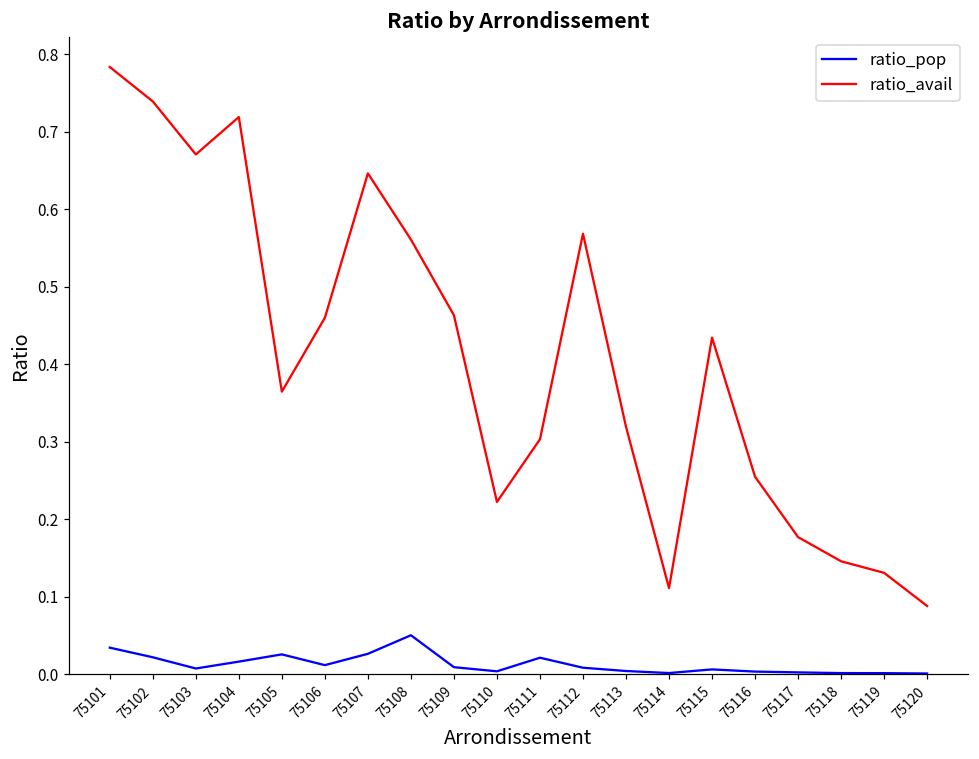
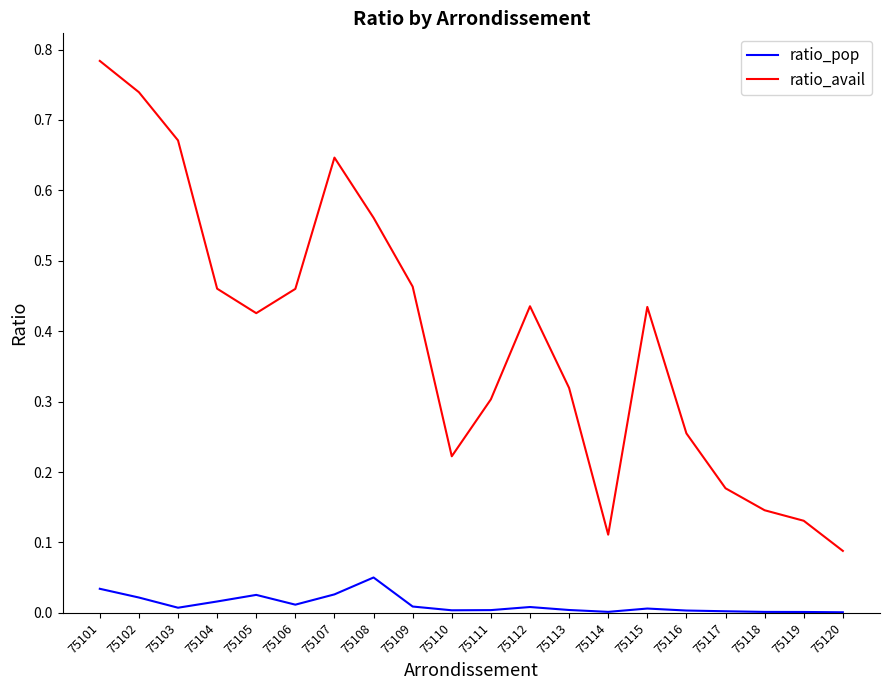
ratio_avail, 75104: 0.72 -> 0.46
ratio_avail, 75105: 0.36 -> 0.43
ratio_pop, 75111: 0.02 -> 0.00
ratio_avail, 75112: 0.57 -> 0.44
